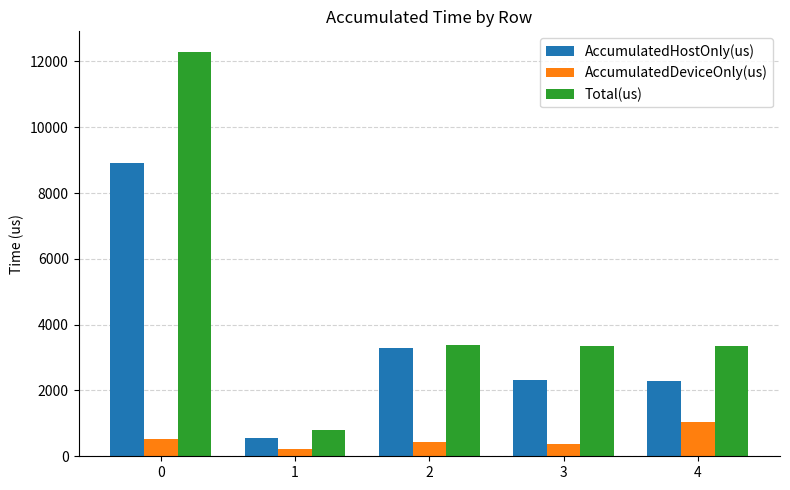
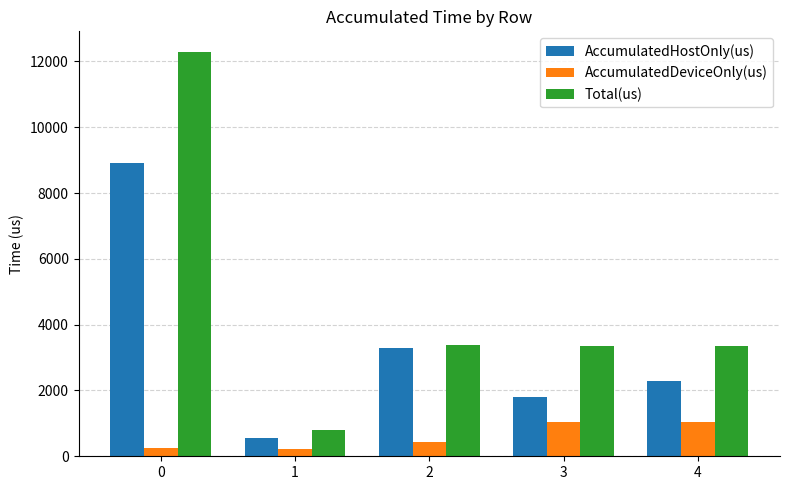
AccumulatedDeviceOnly(us), 0: 500 -> 200
AccumulatedHostOnly(us), 3: 2300 -> 1800
AccumulatedDeviceOnly(us), 3: 400 -> 1000
